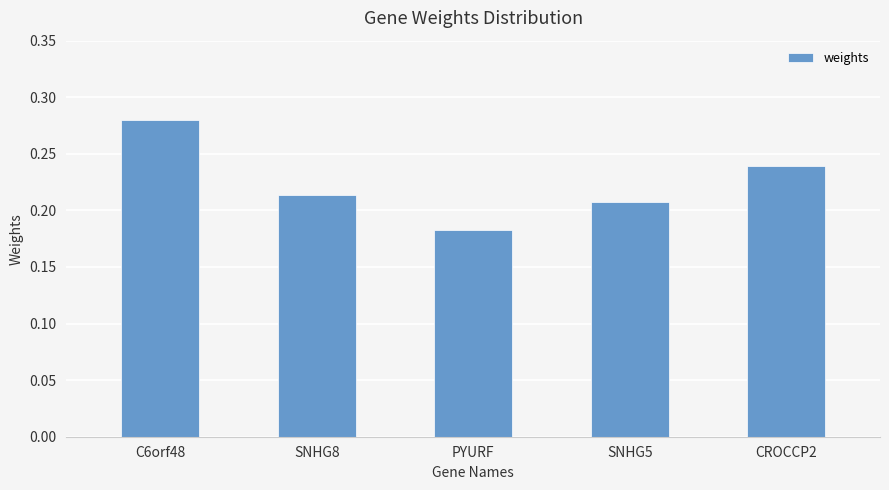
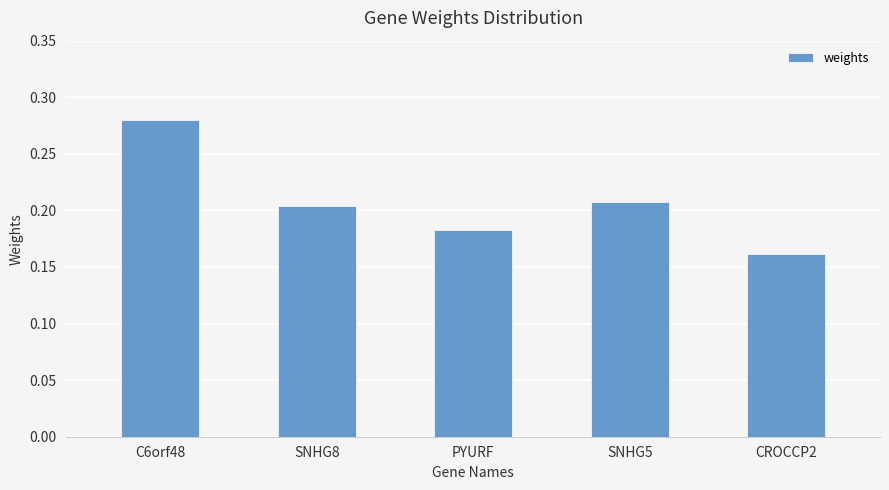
SNHG8: 0.214 -> 0.204
CROCCP2: 0.239 -> 0.162
